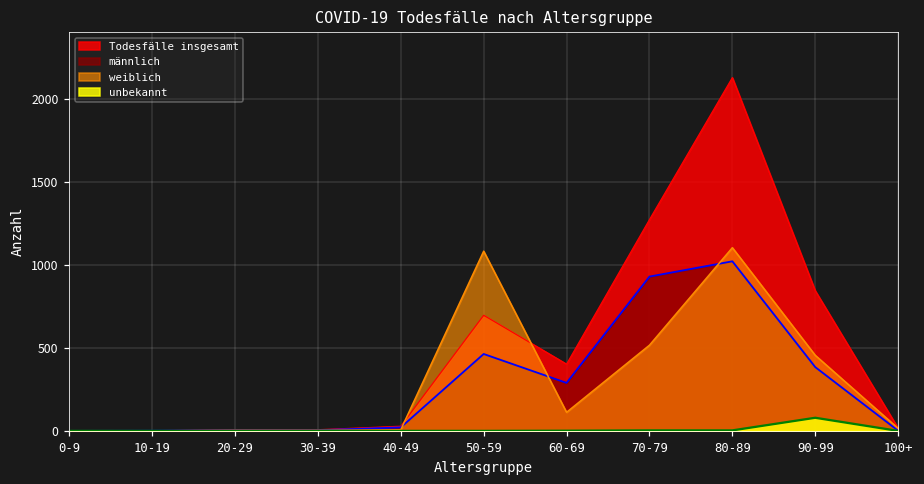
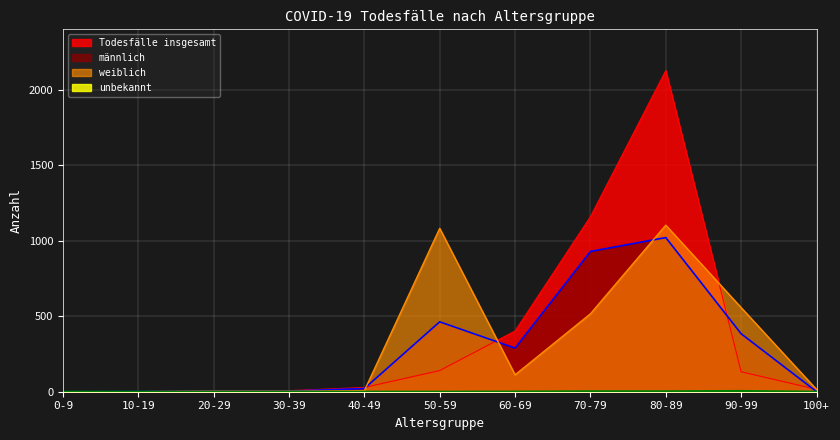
Todesfälle insgesamt, 50-59: 700 -> 140
Todesfälle insgesamt, 70-79: 1270 -> 1160
Todesfälle insgesamt, 90-99: 840 -> 130
weiblich, 90-99: 460 -> 560
unbekannt, 90-99: 80 -> 10
